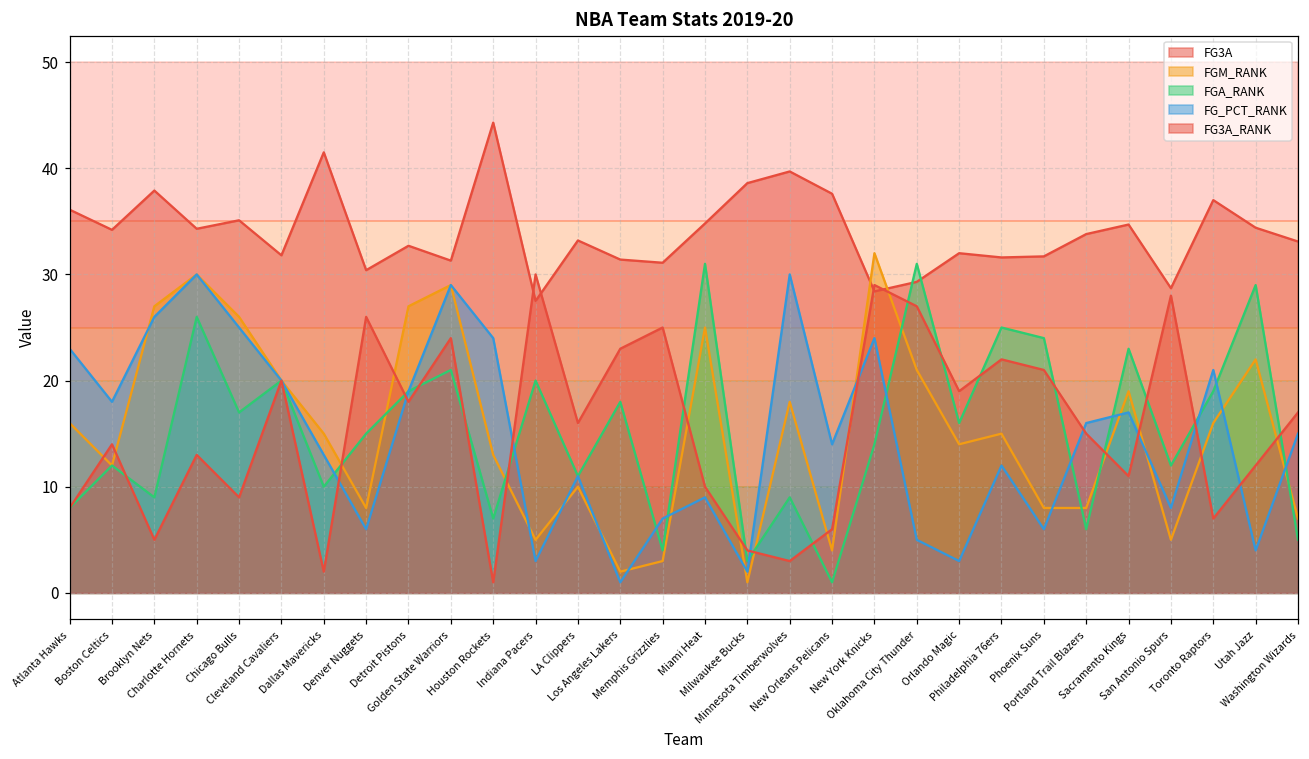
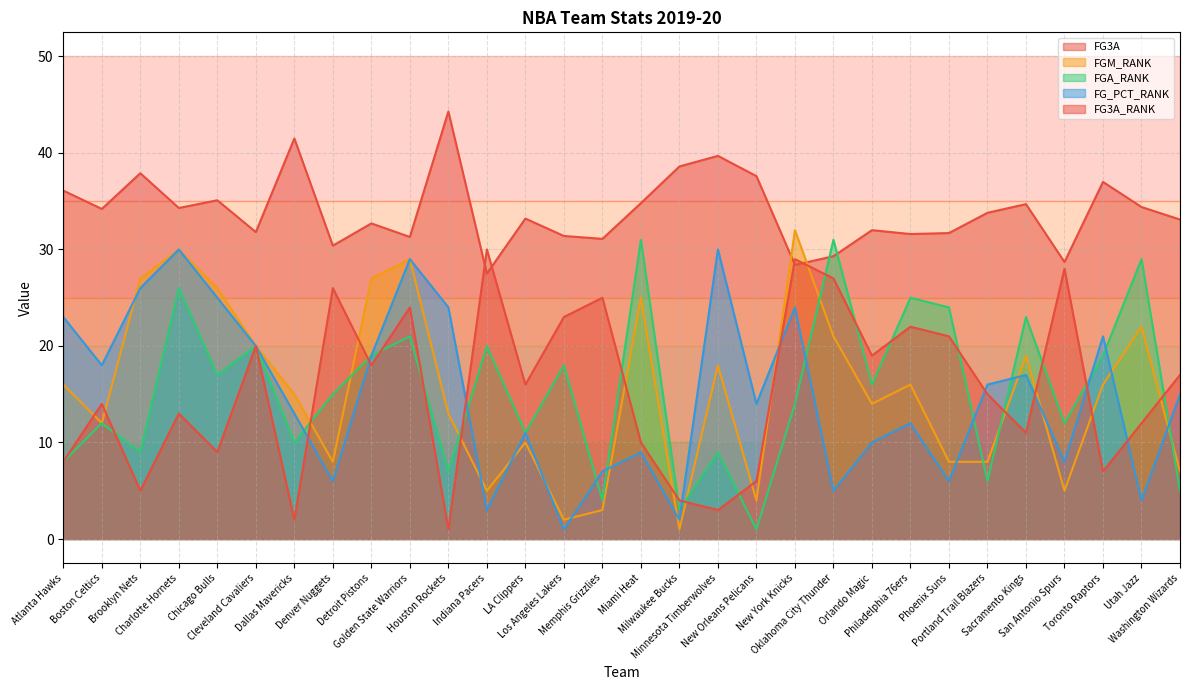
FG_PCT_RANK, Orlando Magic: 3 -> 10
FGM_RANK, Philadelphia 76ers: 15 -> 16
